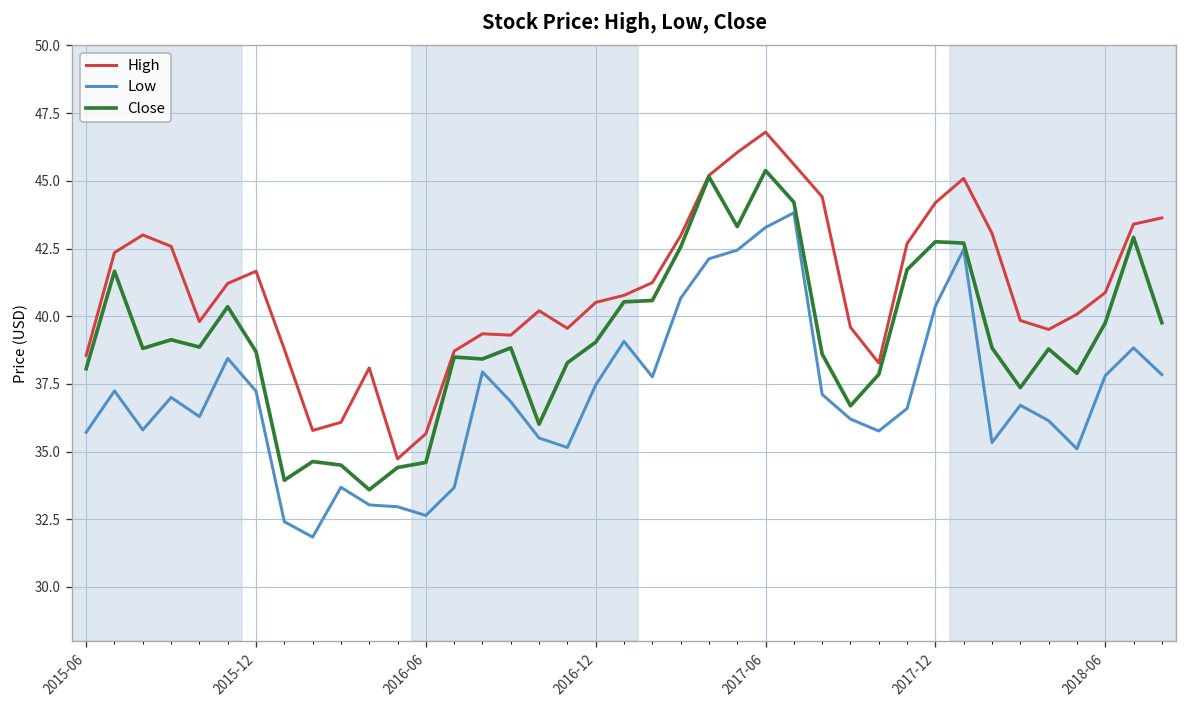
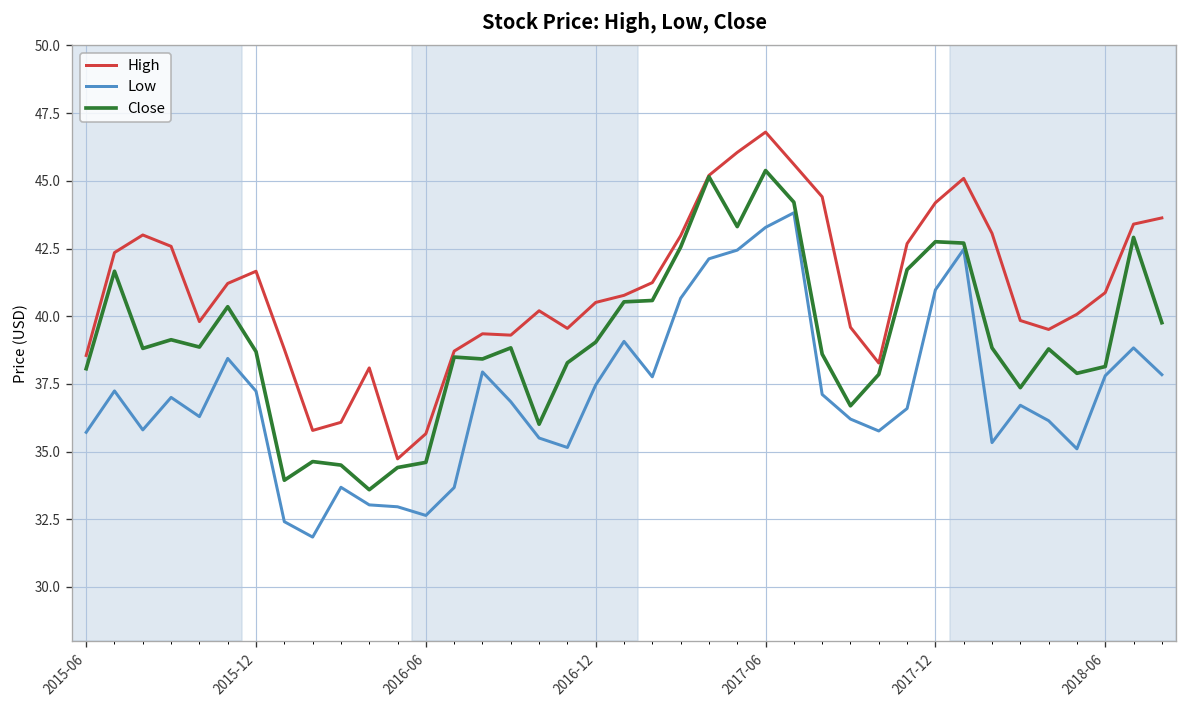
Low, 2017-12: 40.4 -> 41.0
Close, 2018-06: 39.8 -> 38.1
